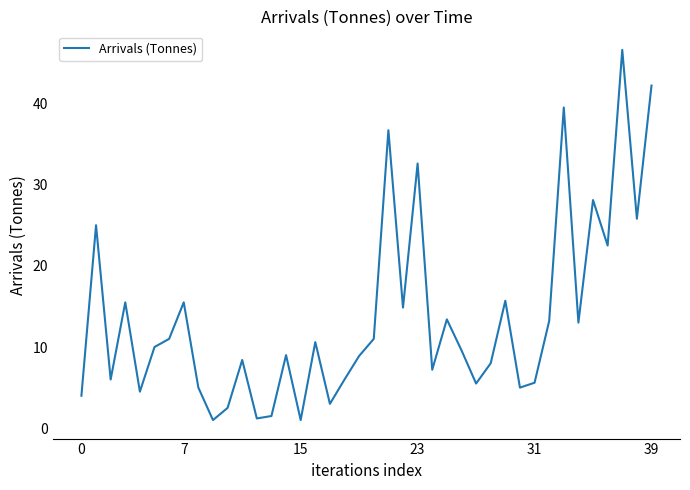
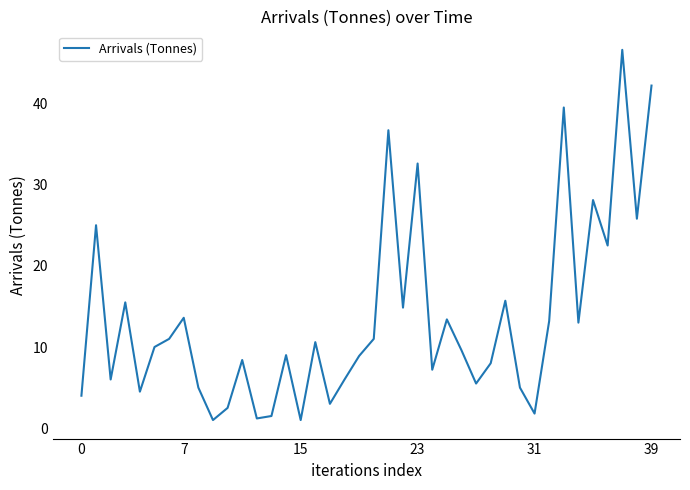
7: 16 -> 14
31: 6 -> 2
